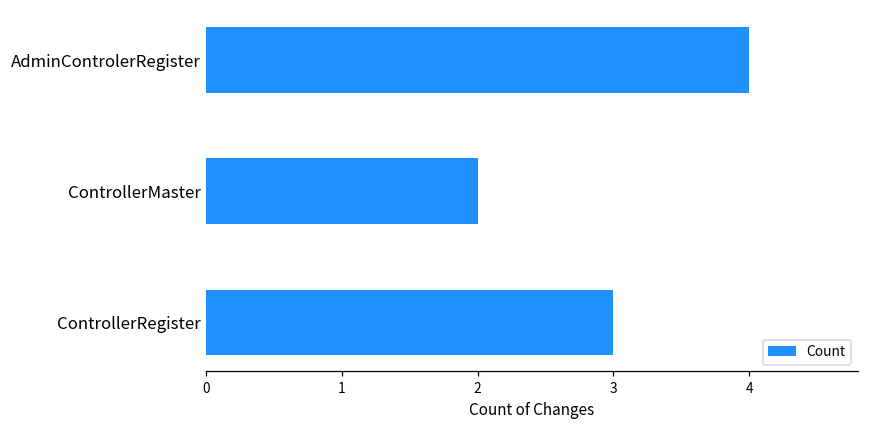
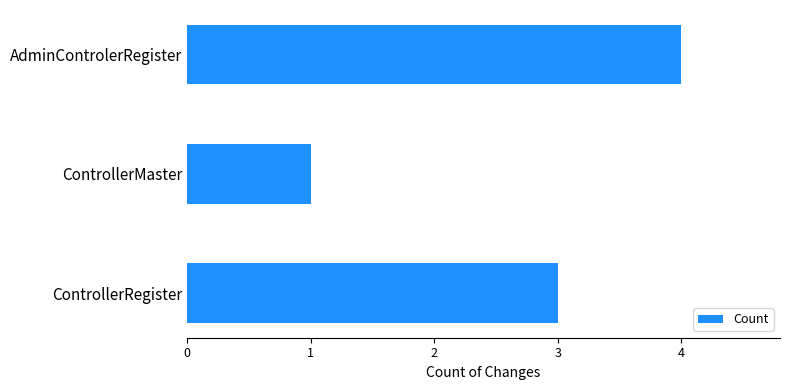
ControllerMaster: 2 -> 1
